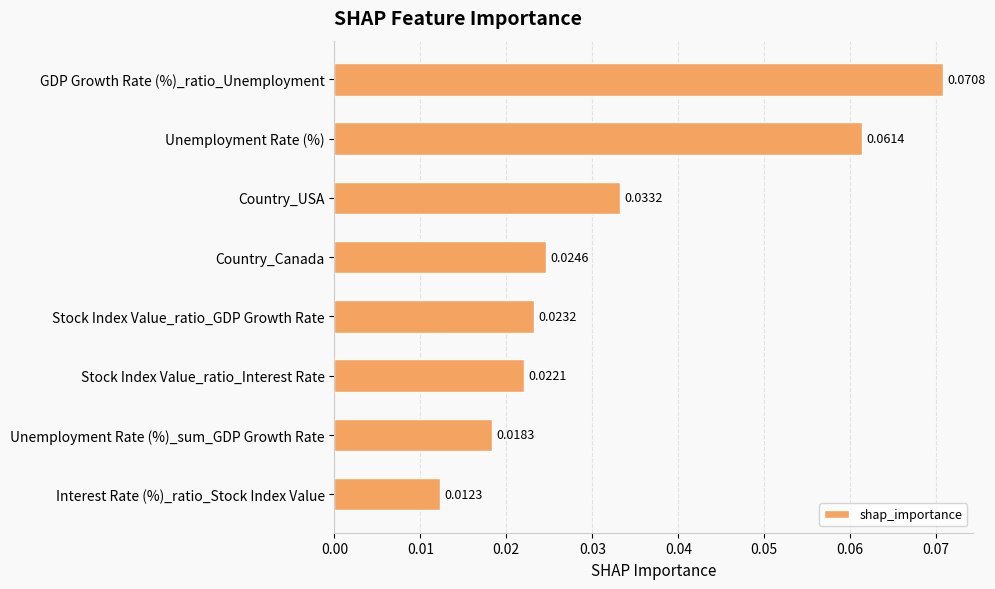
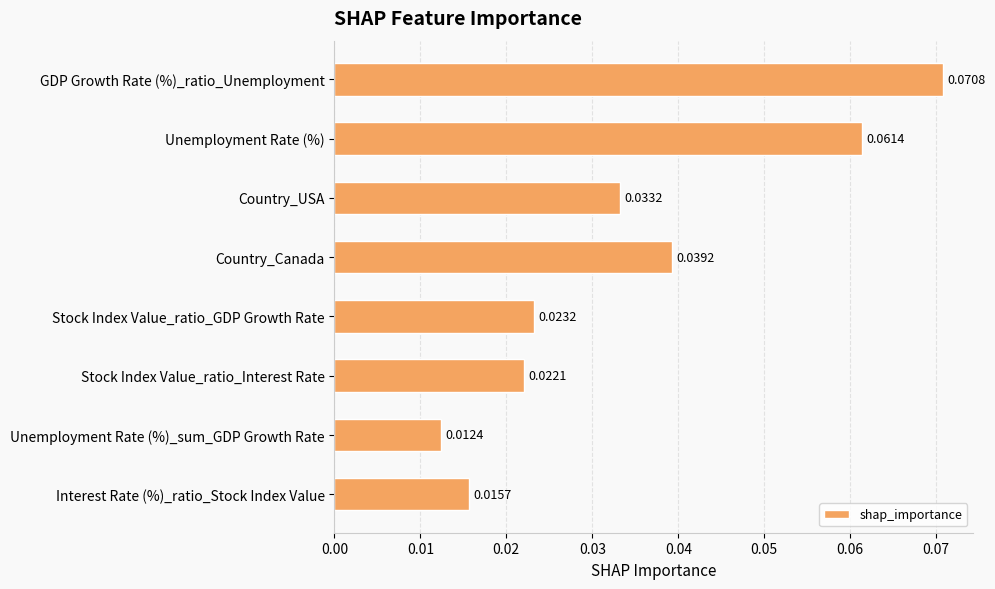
Country_Canada: 0.0246 -> 0.0392
Unemployment Rate (%)_sum_GDP Growth Rate: 0.0183 -> 0.0124
Interest Rate (%)_ratio_Stock Index Value: 0.0123 -> 0.0157
